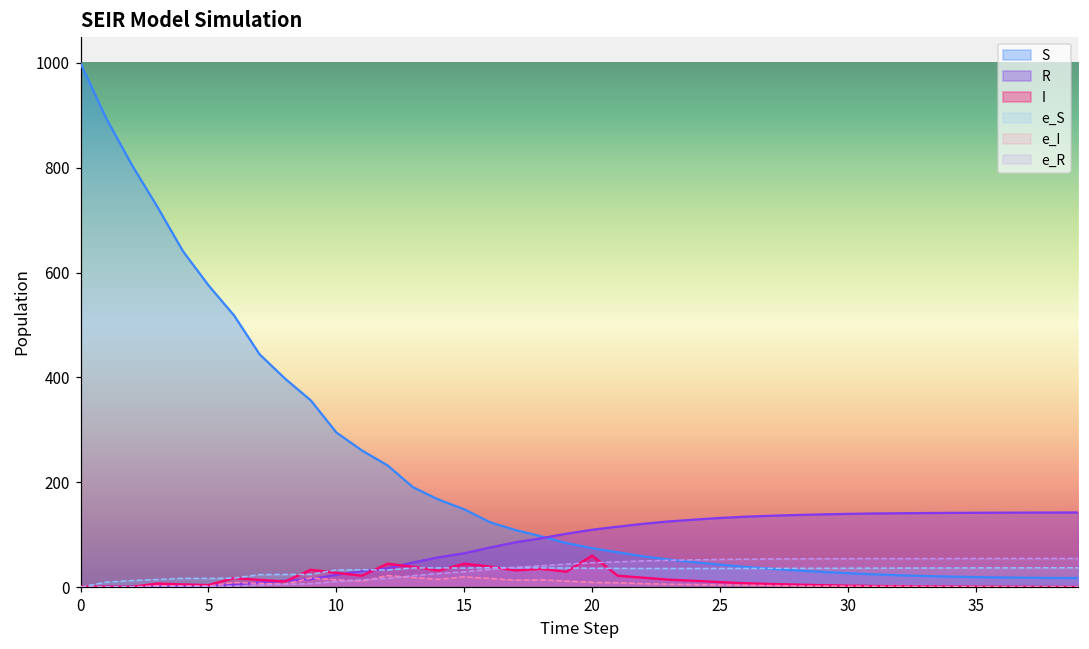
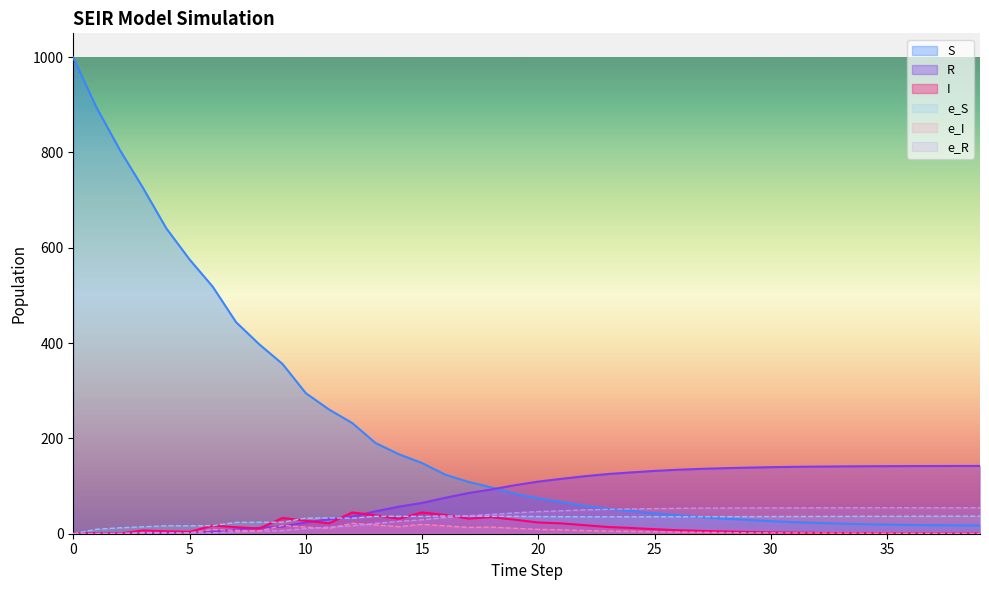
I, 20: 60 -> 20
